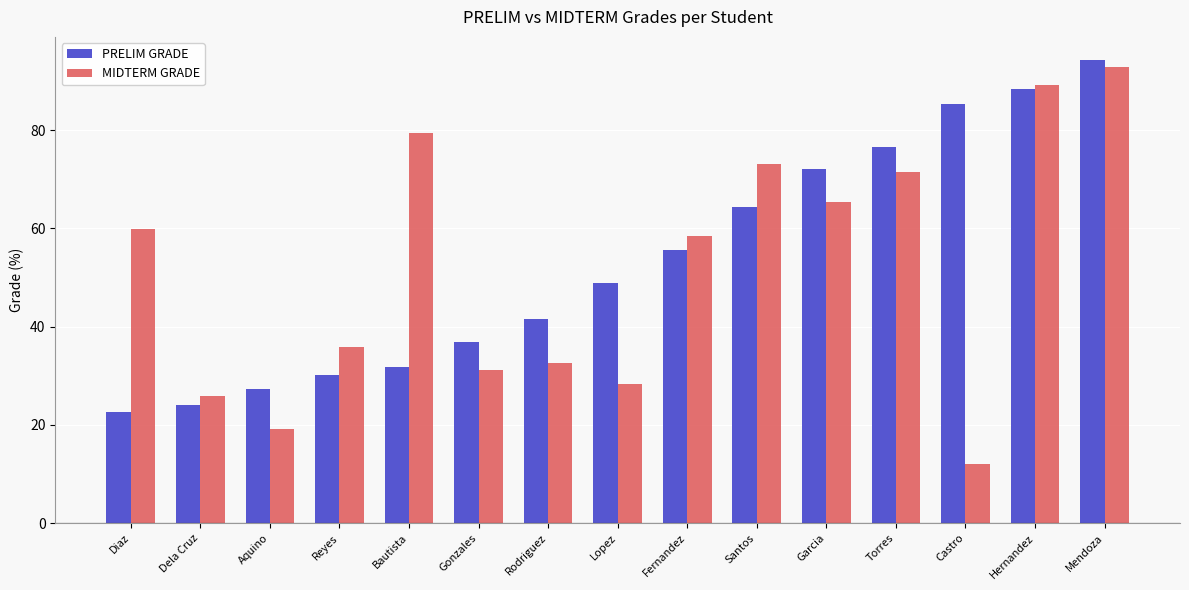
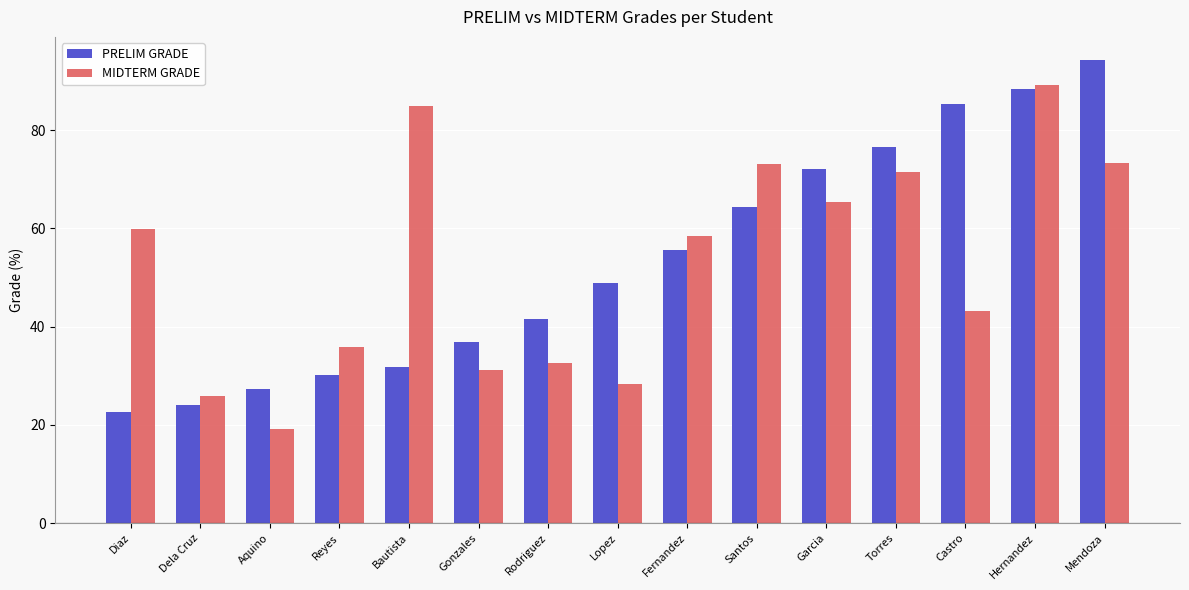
MIDTERM GRADE, Bautista: 79 -> 85
MIDTERM GRADE, Castro: 12 -> 43
MIDTERM GRADE, Mendoza: 93 -> 73
